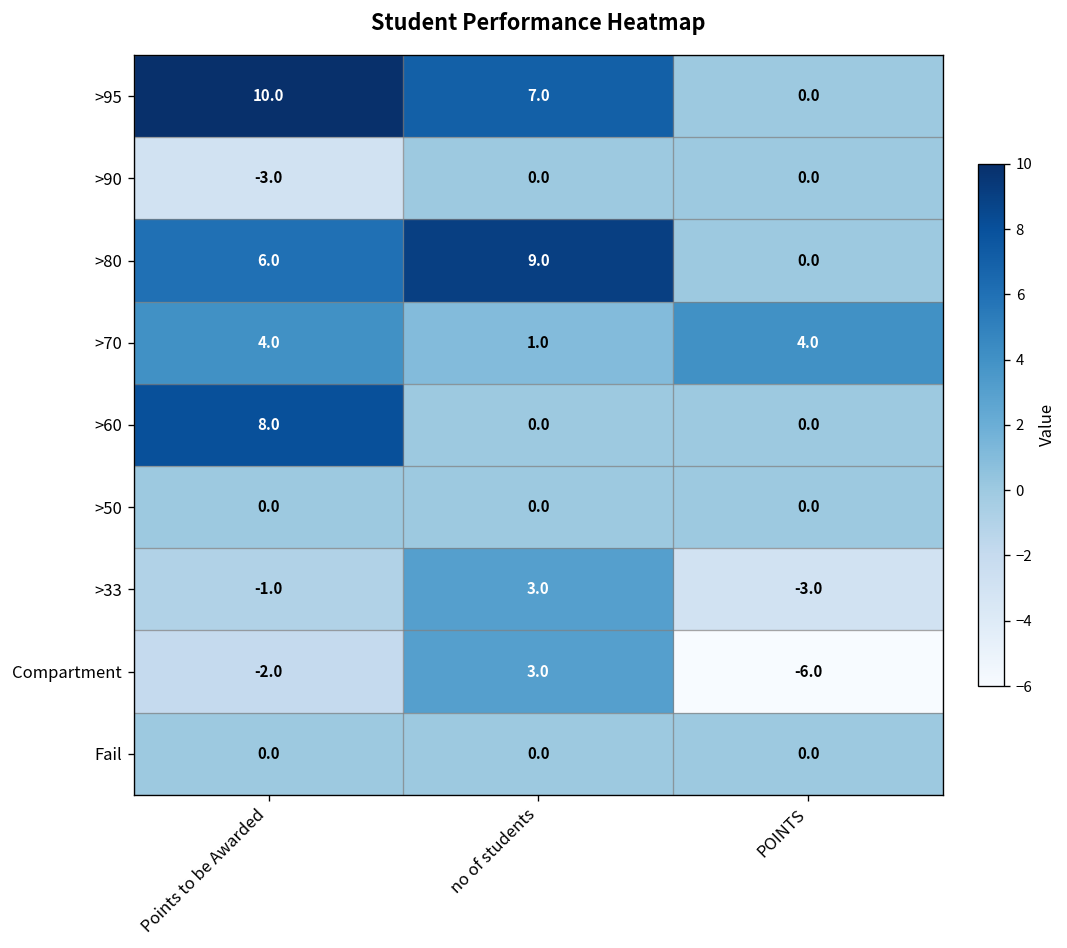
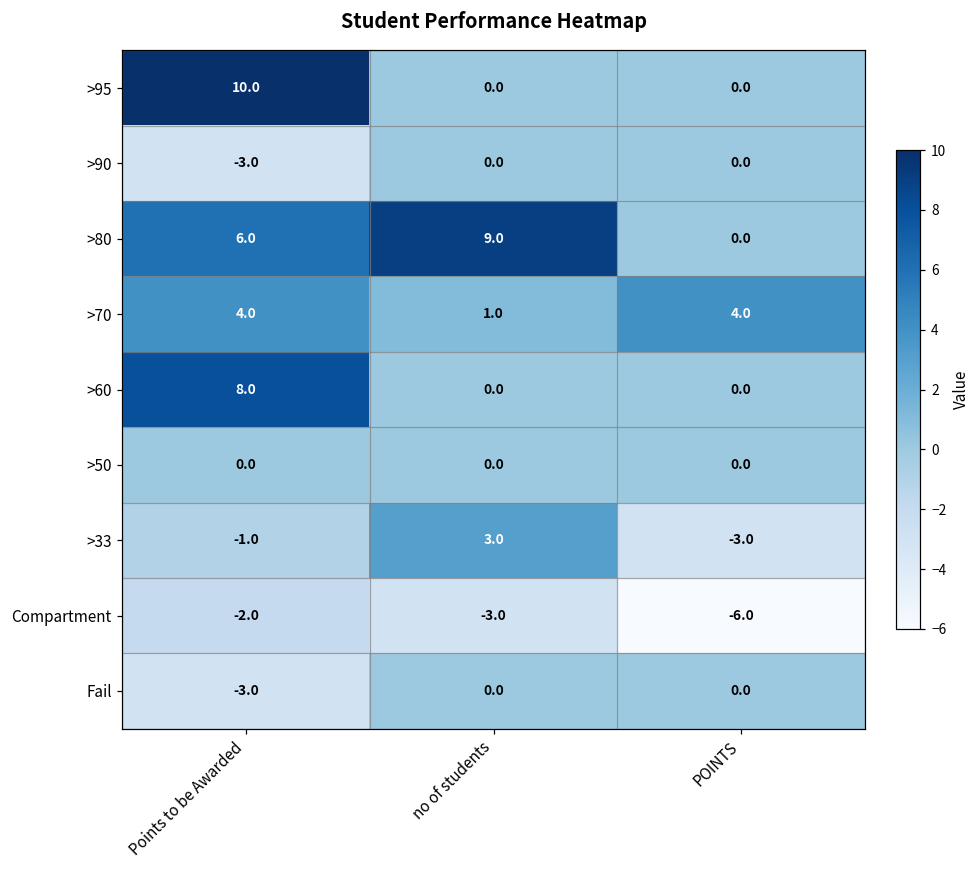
>95, no of students: 7.0 -> 0.0
Compartment, no of students: 3.0 -> -3.0
Fail, Points to be Awarded: 0.0 -> -3.0
